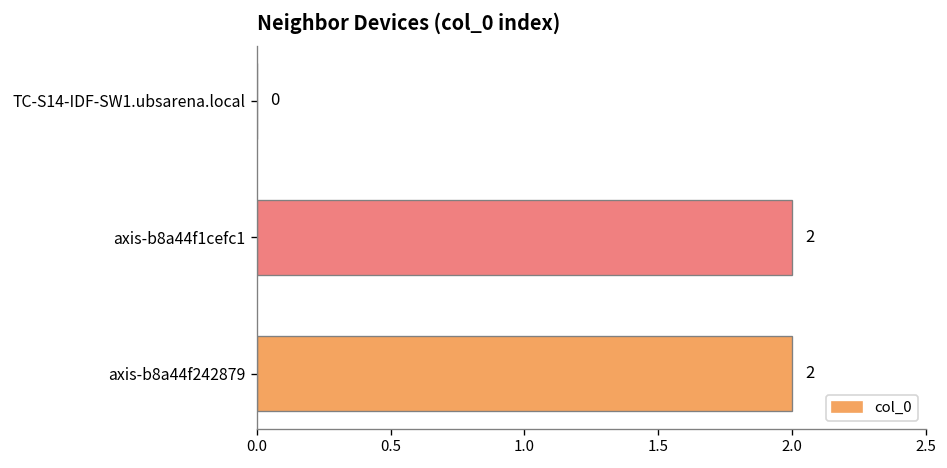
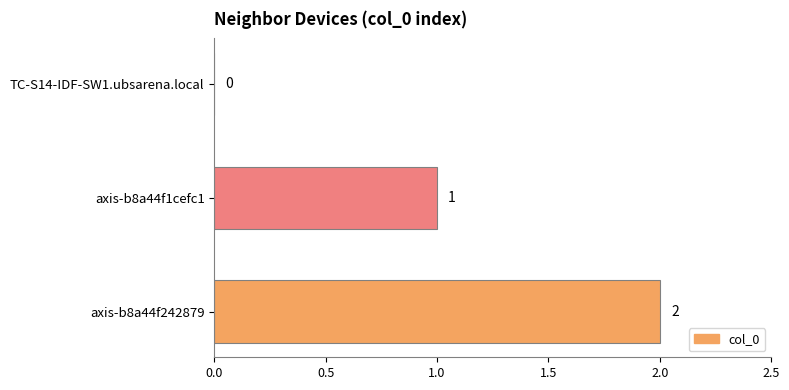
axis-b8a44f1cefc1: 2 -> 1
